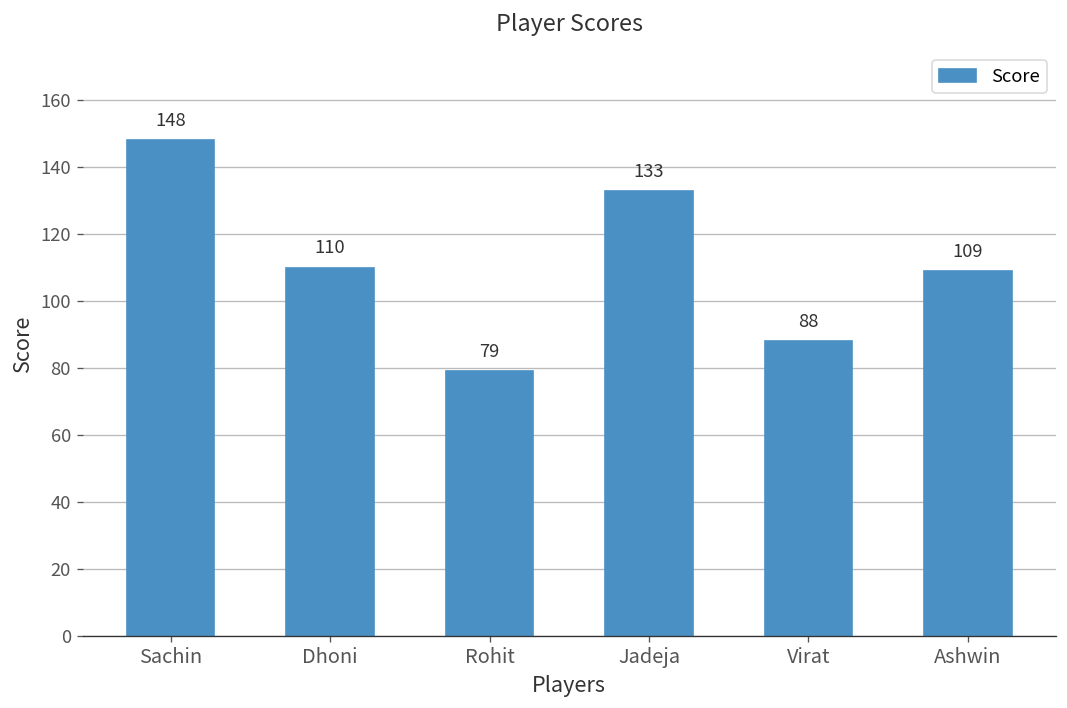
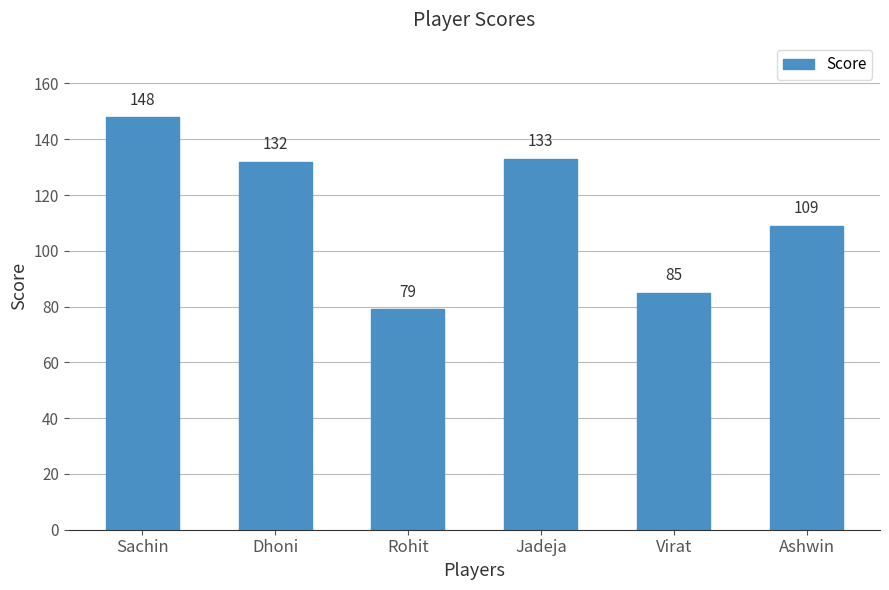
Dhoni: 110 -> 132
Virat: 88 -> 85
